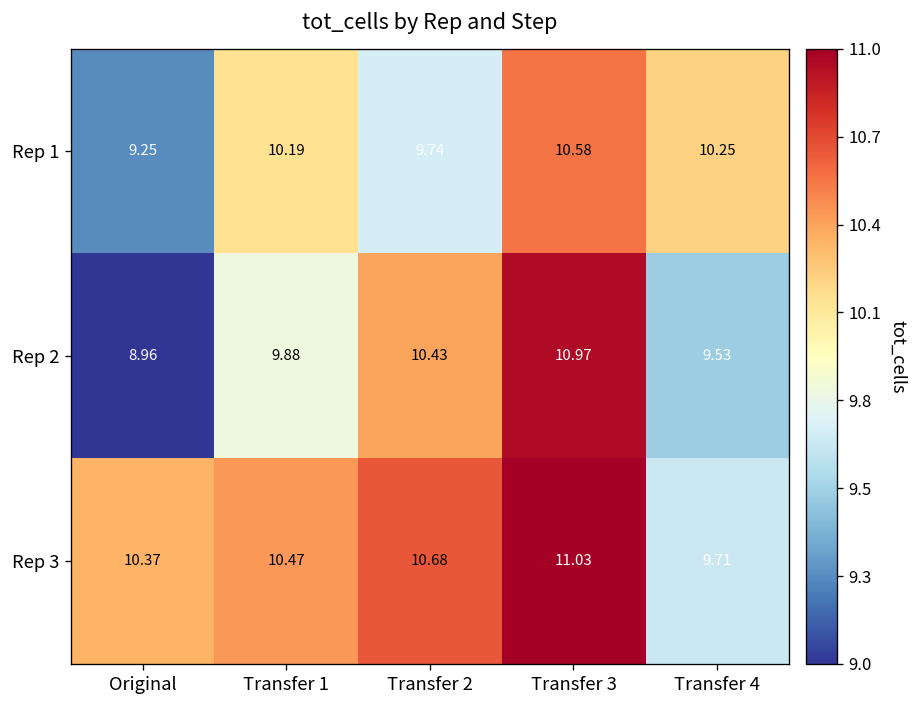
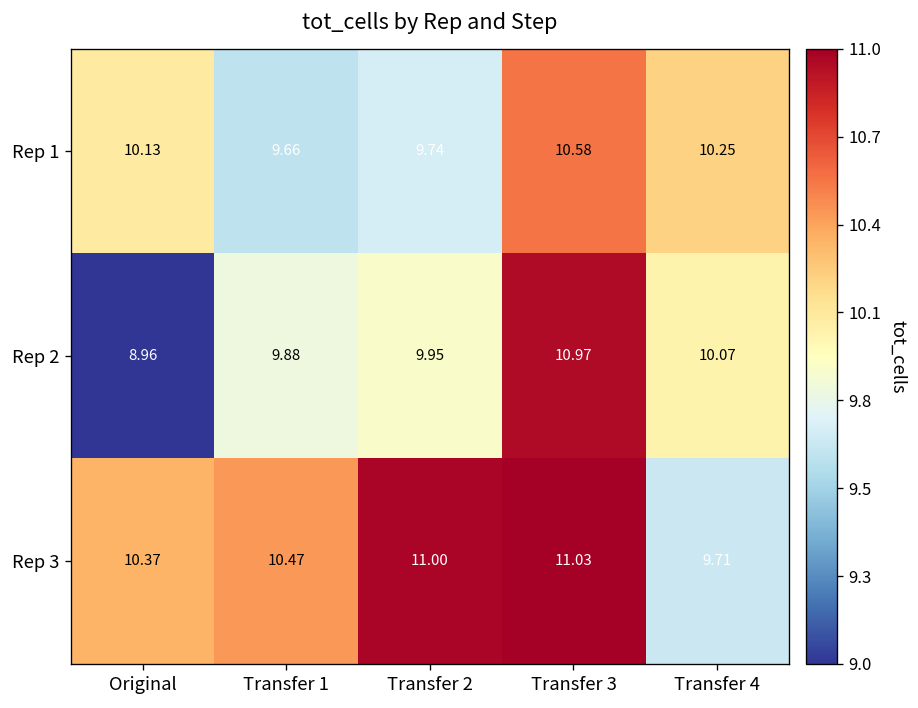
Rep 1, Original: 9.25 -> 10.13
Rep 1, Transfer 1: 10.19 -> 9.66
Rep 2, Transfer 2: 10.43 -> 9.95
Rep 2, Transfer 4: 9.53 -> 10.07
Rep 3, Transfer 2: 10.68 -> 11.00
